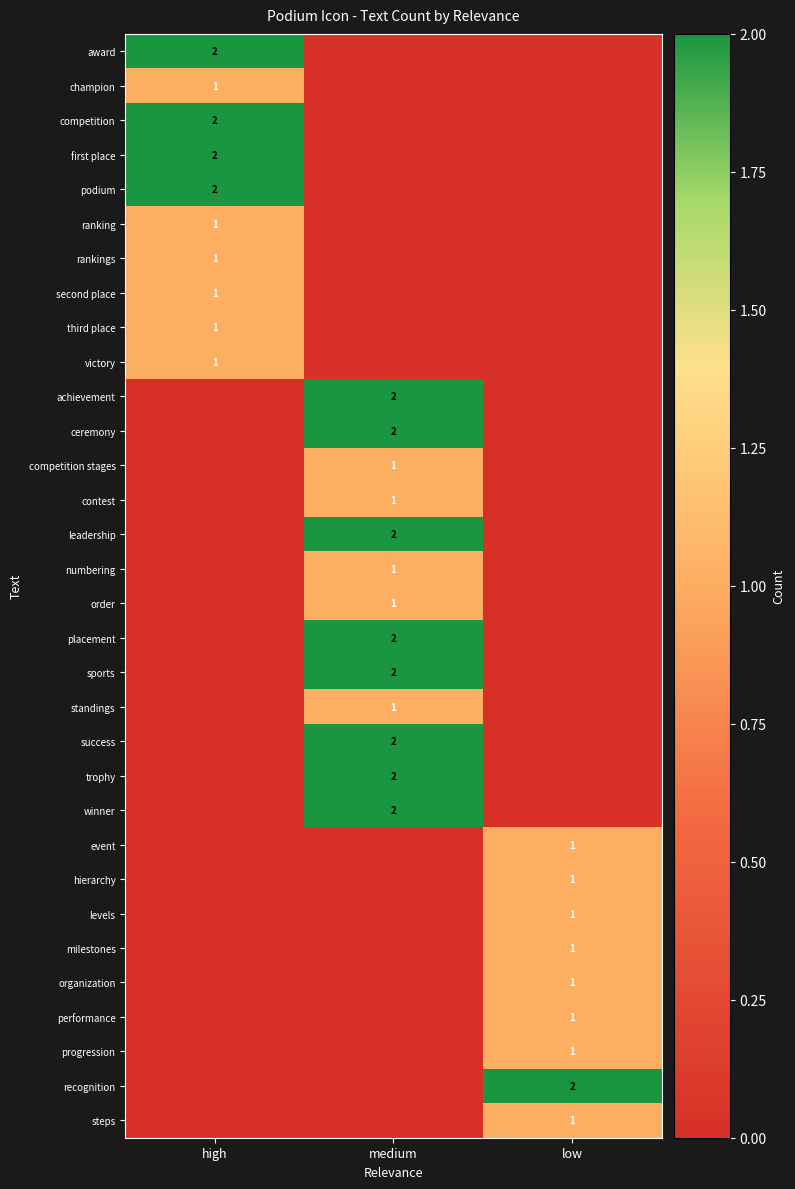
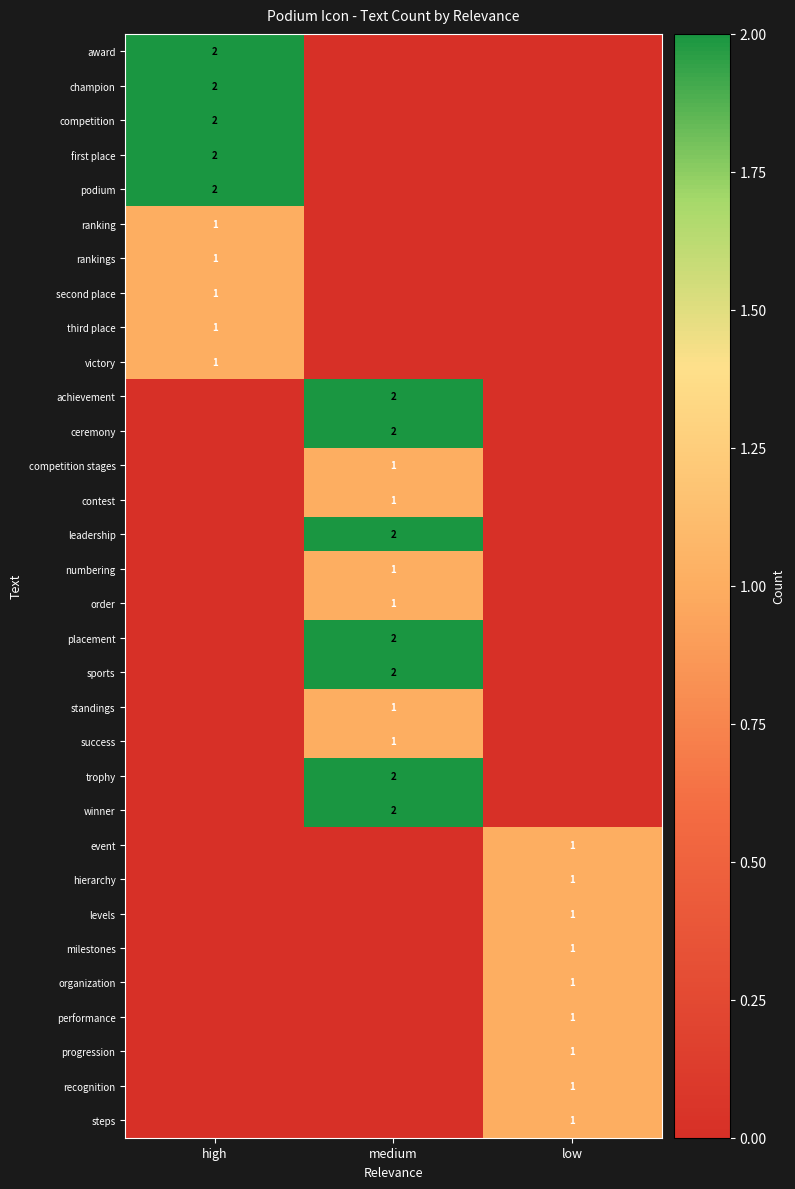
champion, high: 1 -> 2
success, medium: 2 -> 1
recognition, low: 2 -> 1
